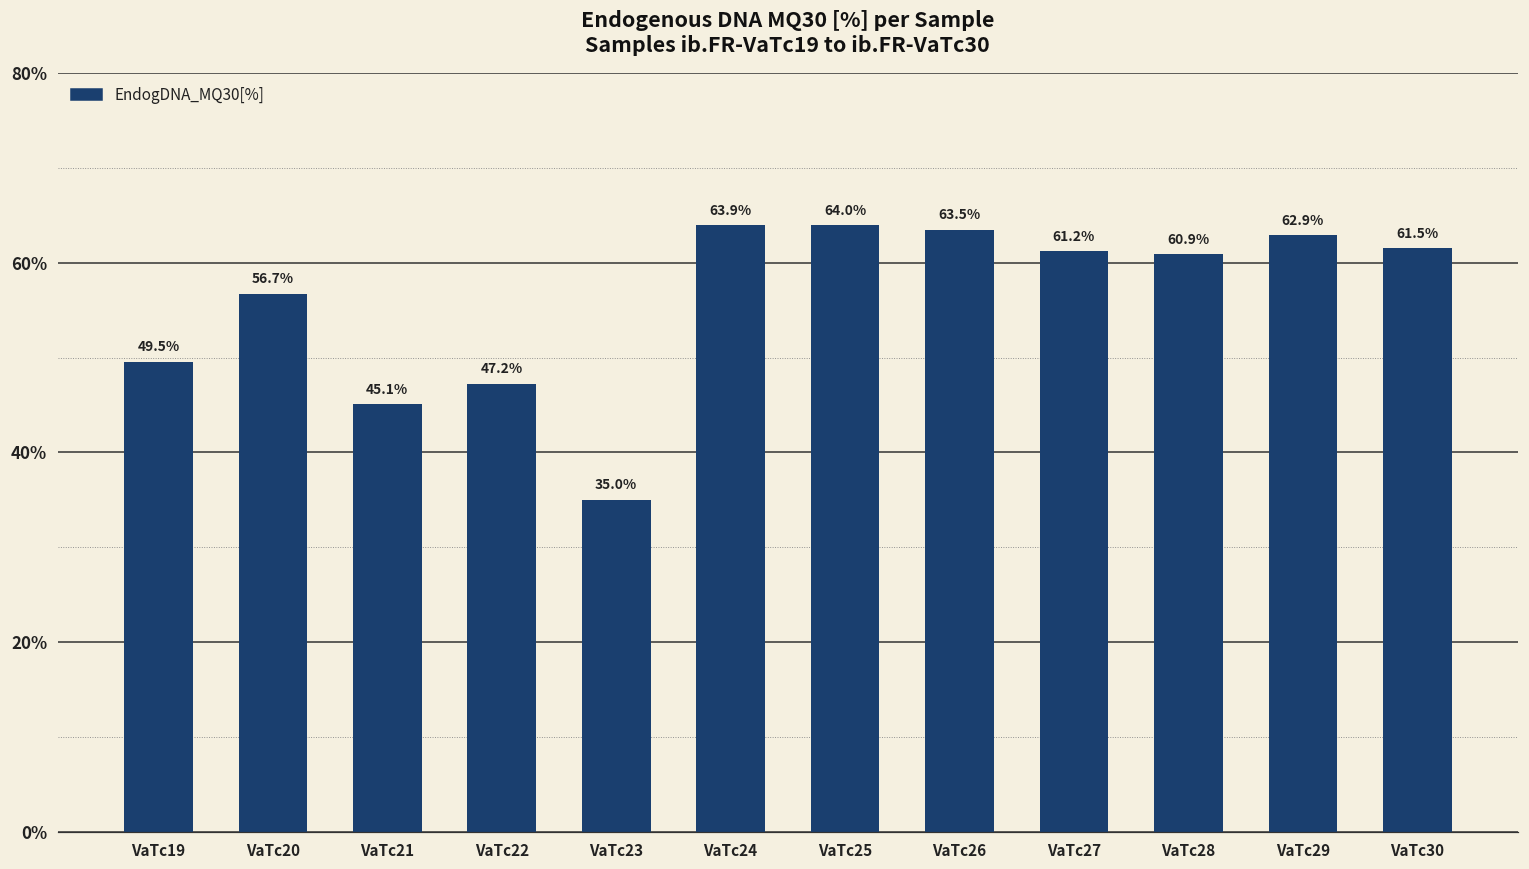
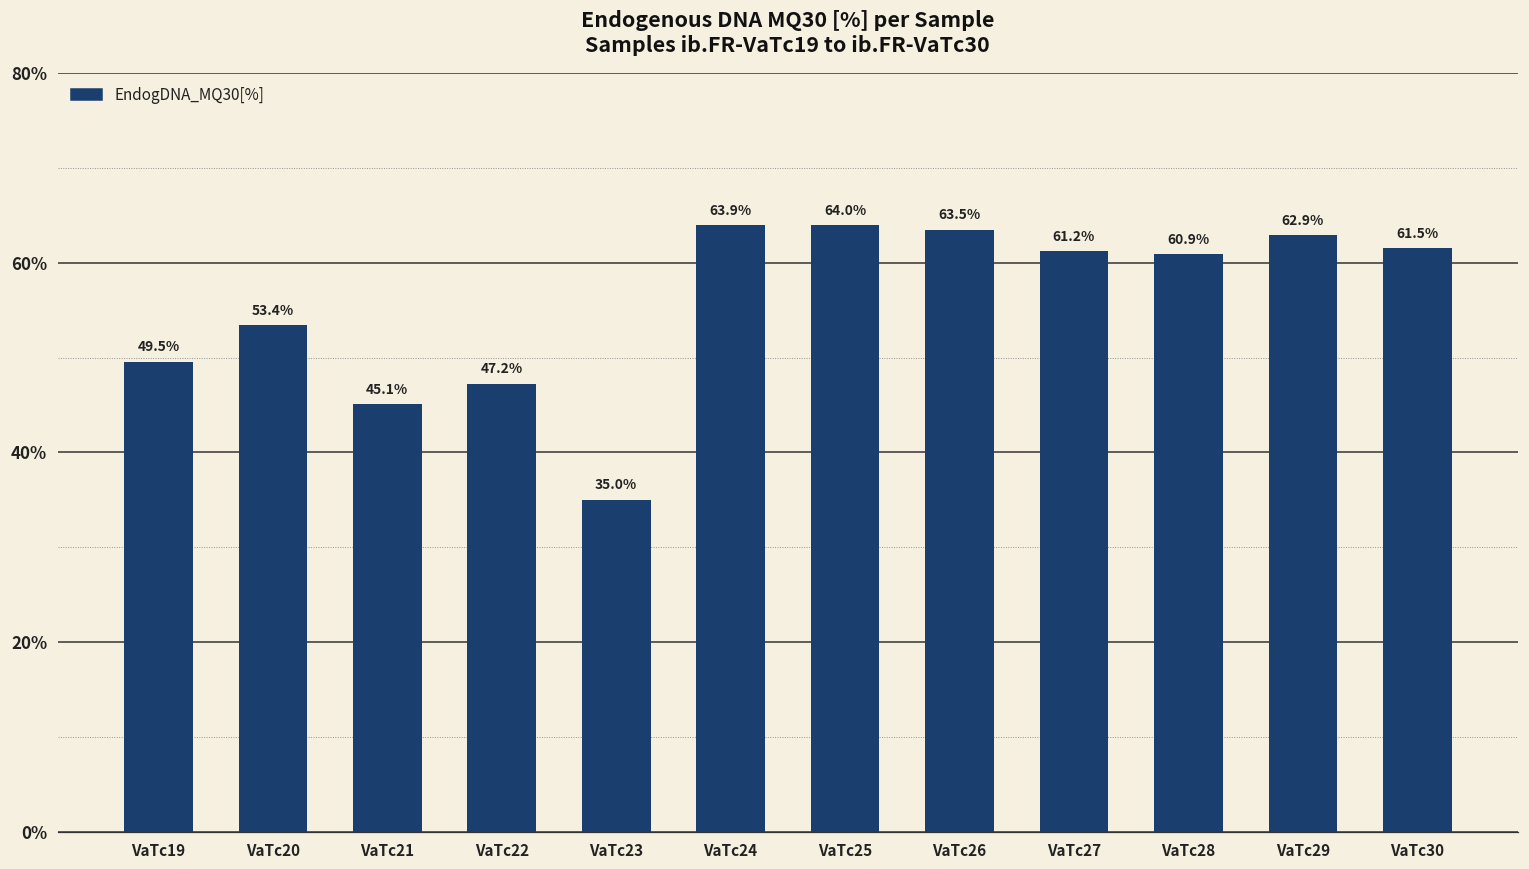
VaTc20: 56.7% -> 53.4%
